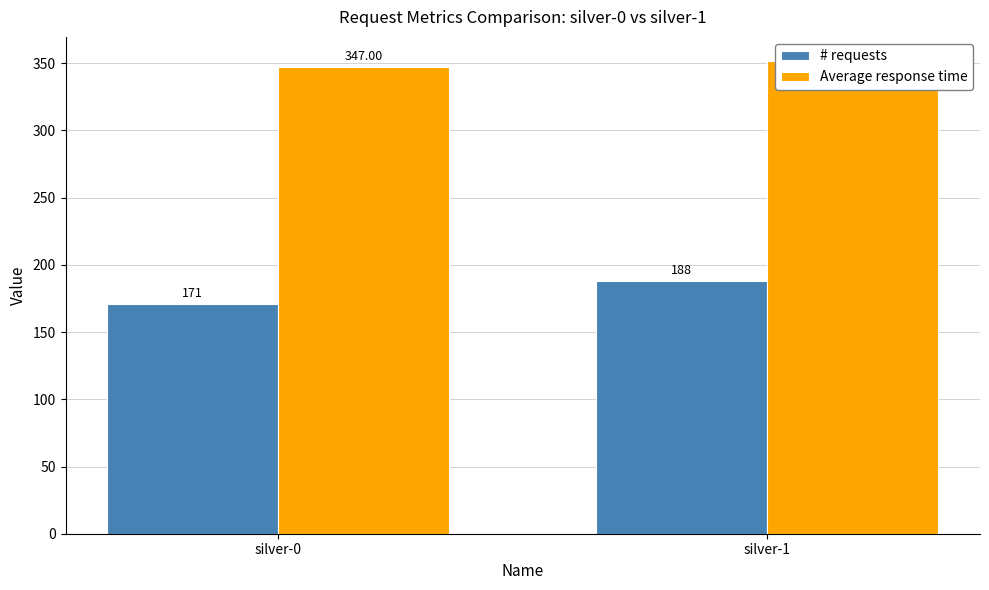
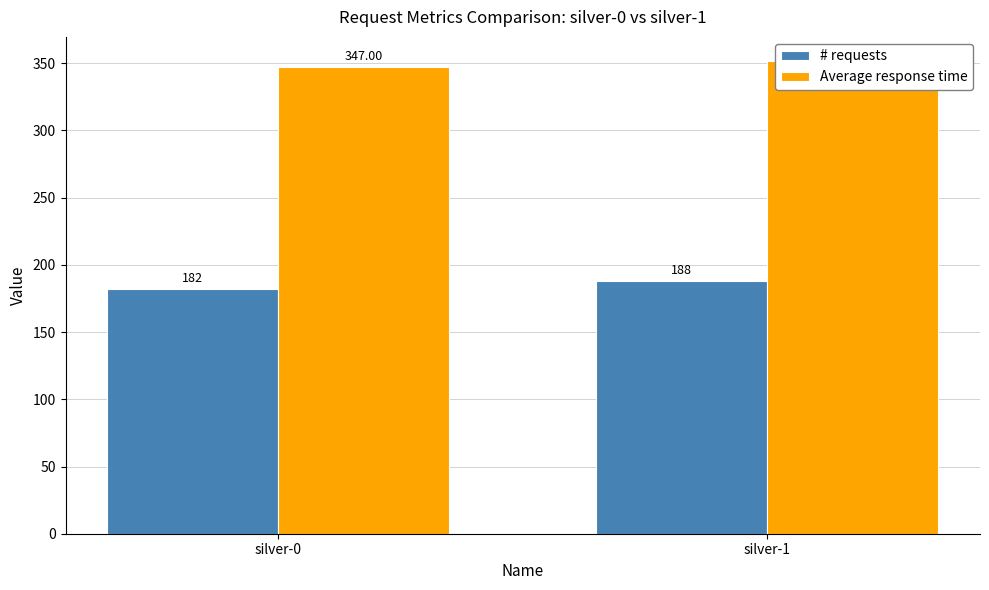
# requests, silver-0: 171 -> 182
